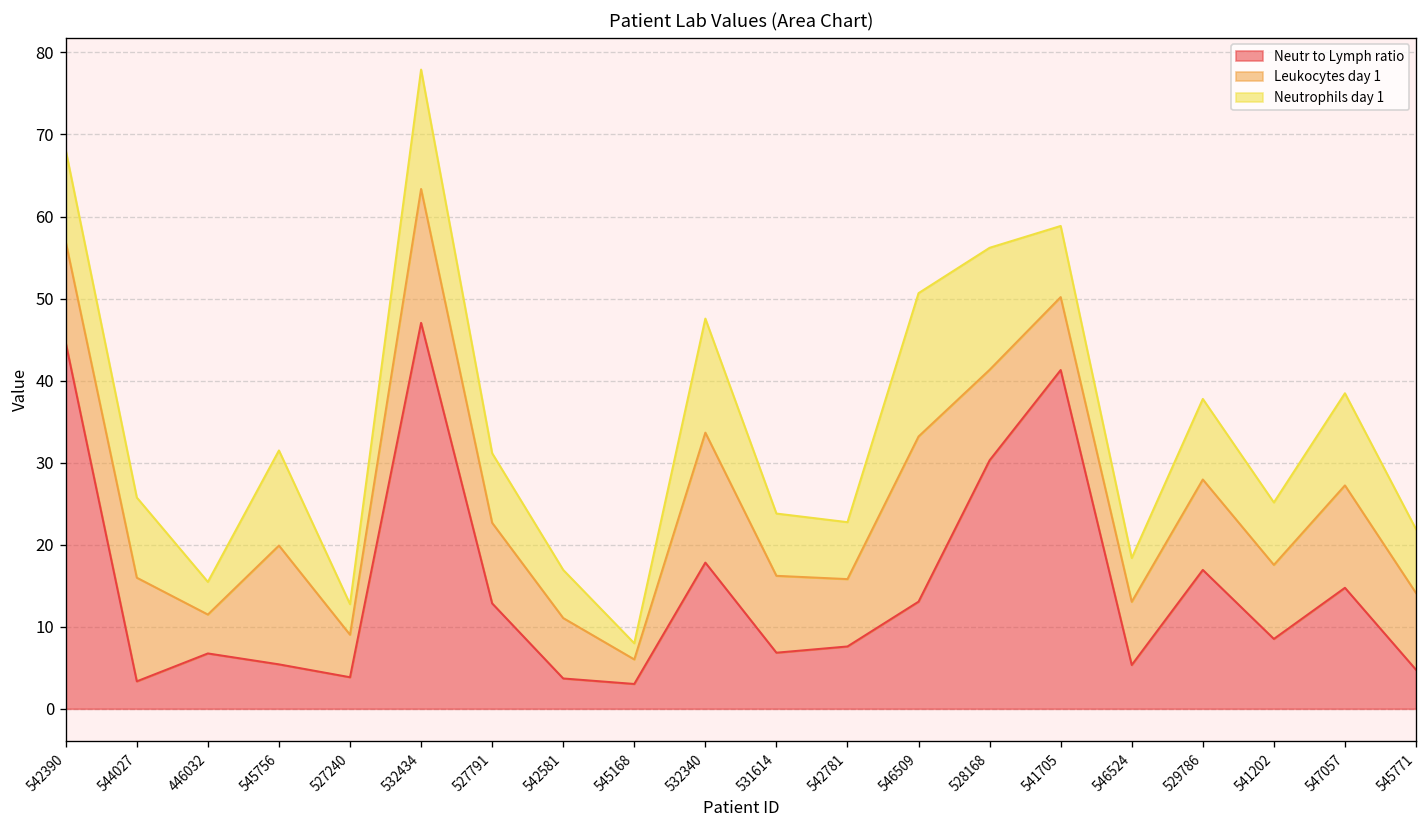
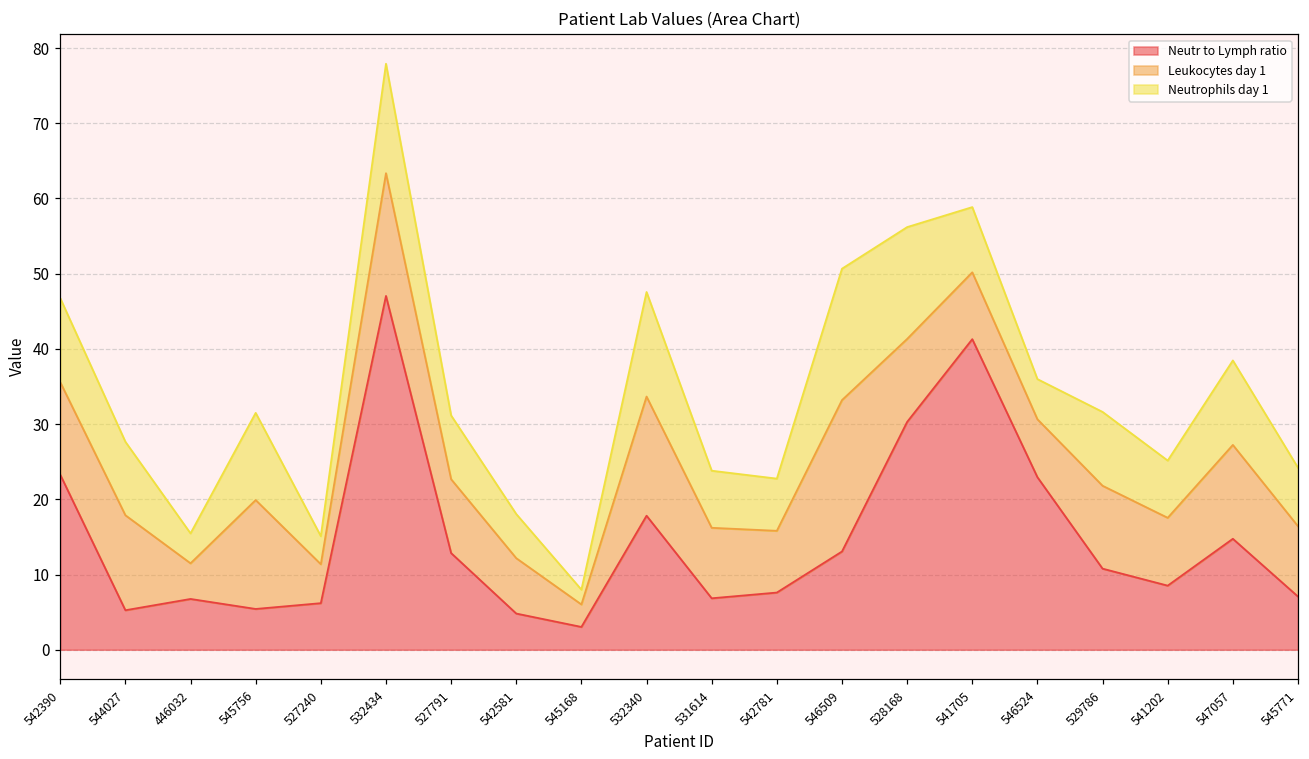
Neutr to Lymph ratio, 542390: 45 -> 23
Neutr to Lymph ratio, 544027: 3 -> 5
Neutr to Lymph ratio, 527240: 4 -> 6
Neutr to Lymph ratio, 542581: 4 -> 5
Neutr to Lymph ratio, 546524: 5 -> 23
Neutr to Lymph ratio, 529786: 17 -> 11
Neutr to Lymph ratio, 545771: 5 -> 7
